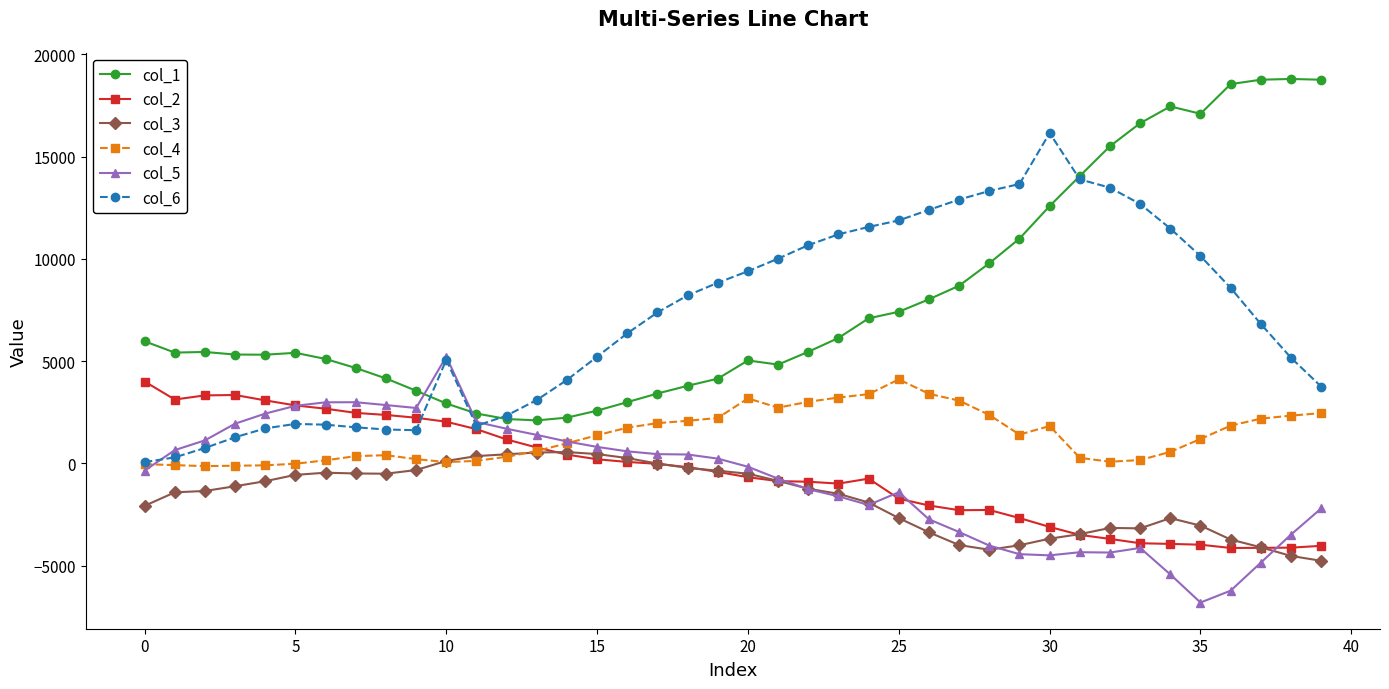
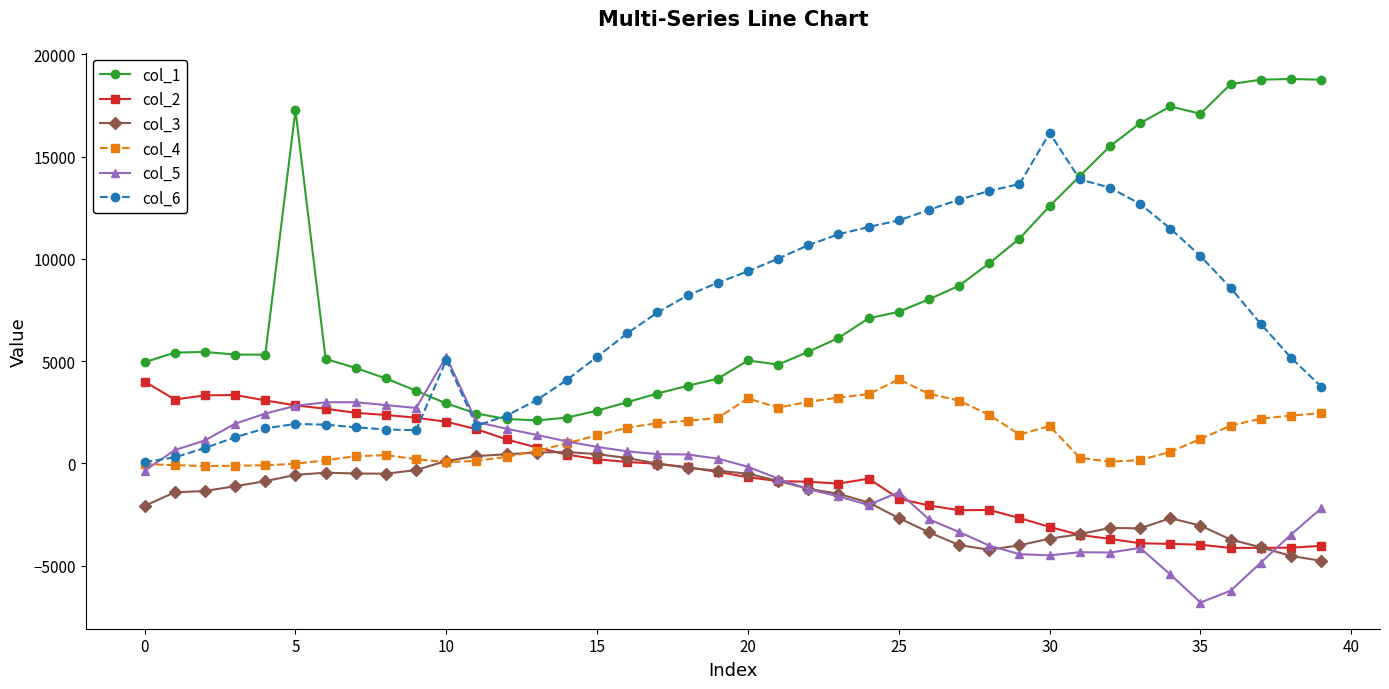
col_1, 0: 6000 -> 4900
col_1, 5: 5400 -> 17300
